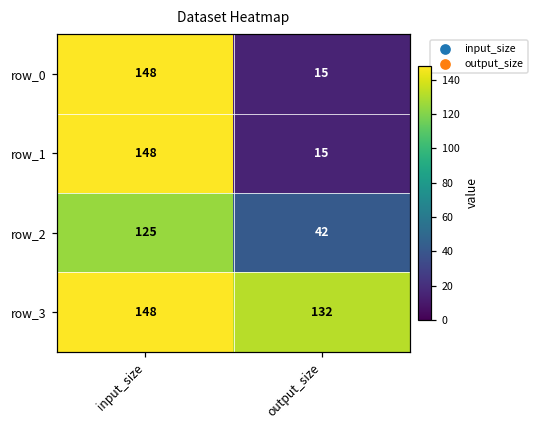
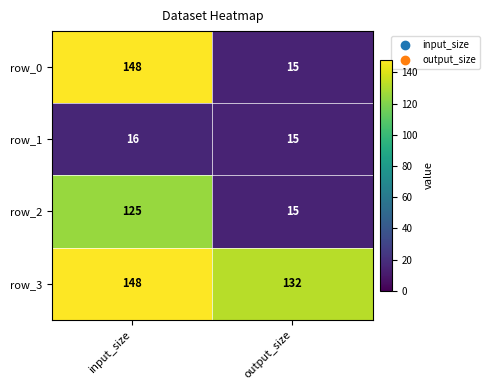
row_1, input_size: 148 -> 16
row_2, output_size: 42 -> 15
